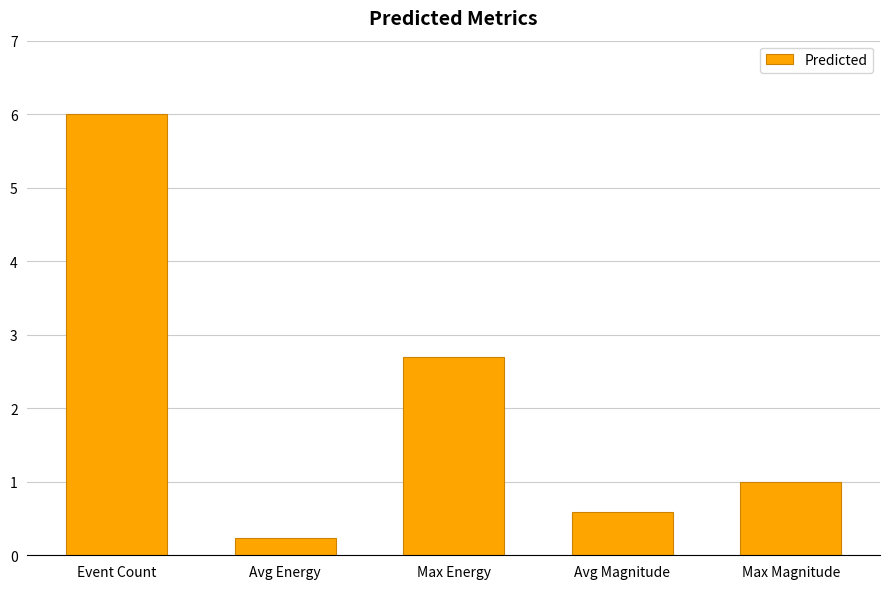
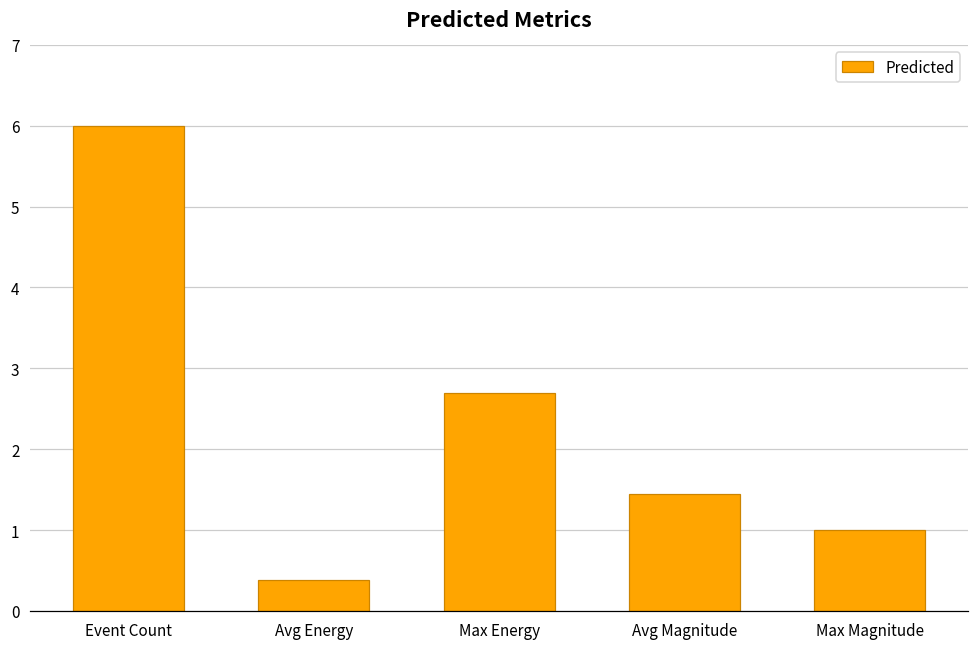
Avg Energy: 0.2 -> 0.4
Avg Magnitude: 0.6 -> 1.5
